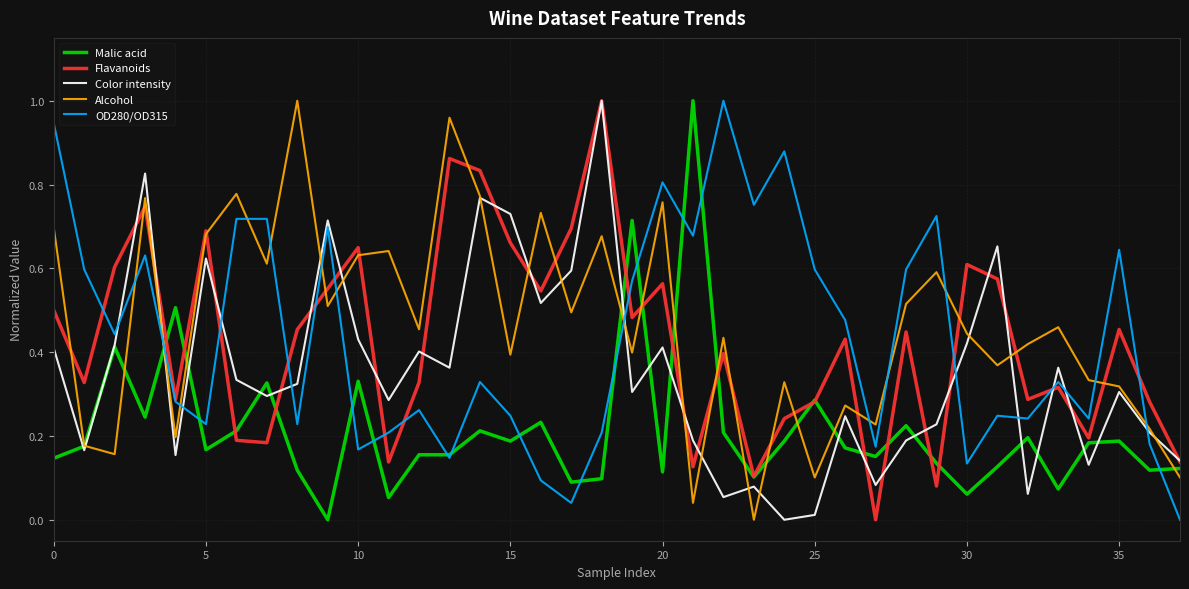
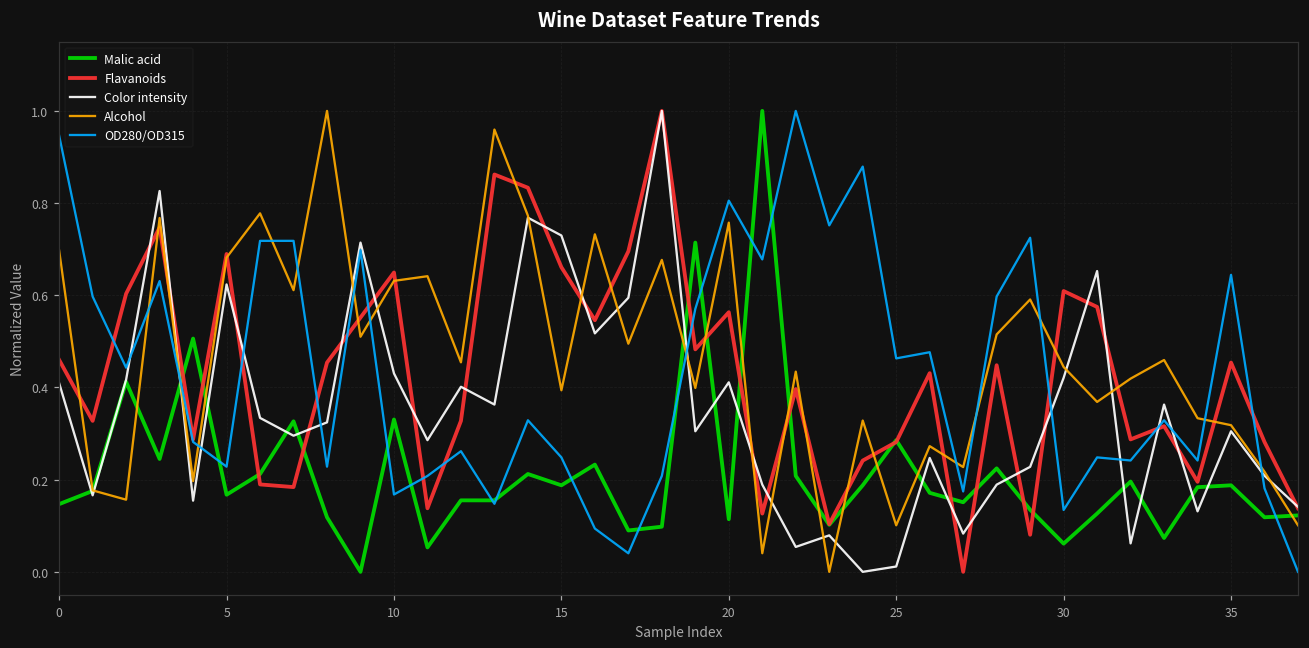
Flavanoids, 0: 0.50 -> 0.46
OD280/OD315, 25: 0.60 -> 0.46
